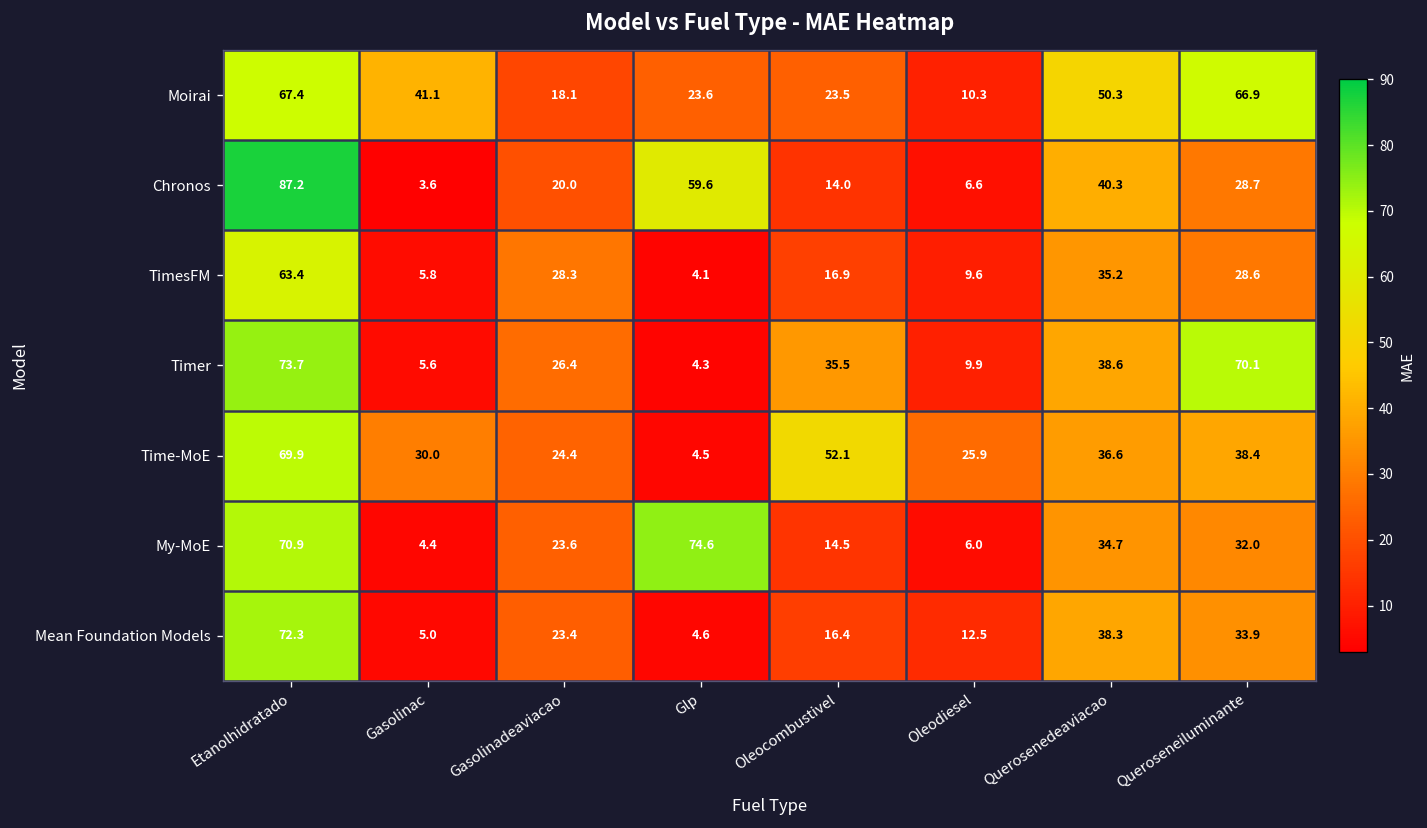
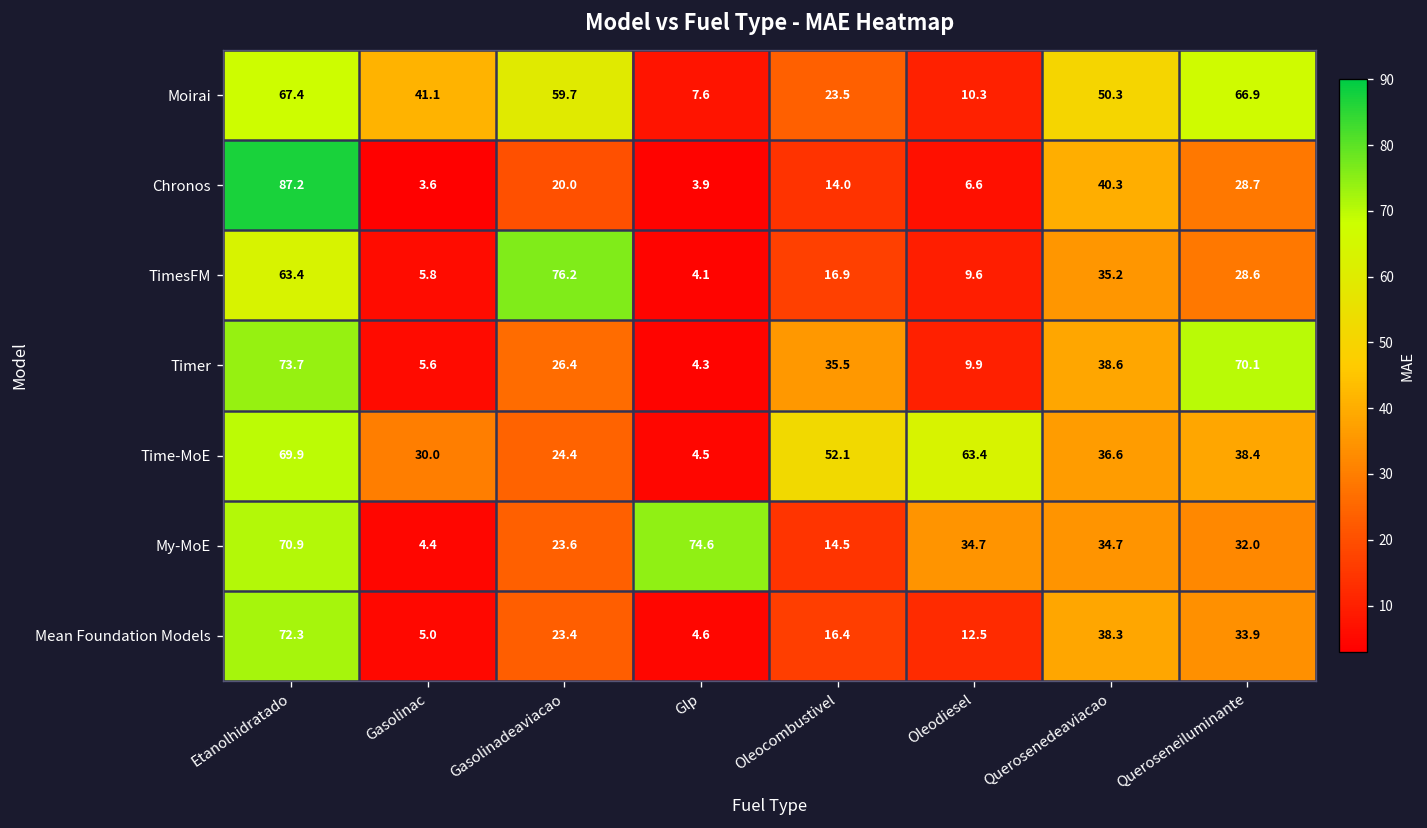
Moirai, Gasolinadeaviacao: 18.1 -> 59.7
Moirai, Glp: 23.6 -> 7.6
Chronos, Glp: 59.6 -> 3.9
TimesFM, Gasolinadeaviacao: 28.3 -> 76.2
Time-MoE, Oleodiesel: 25.9 -> 63.4
My-MoE, Oleodiesel: 6.0 -> 34.7
